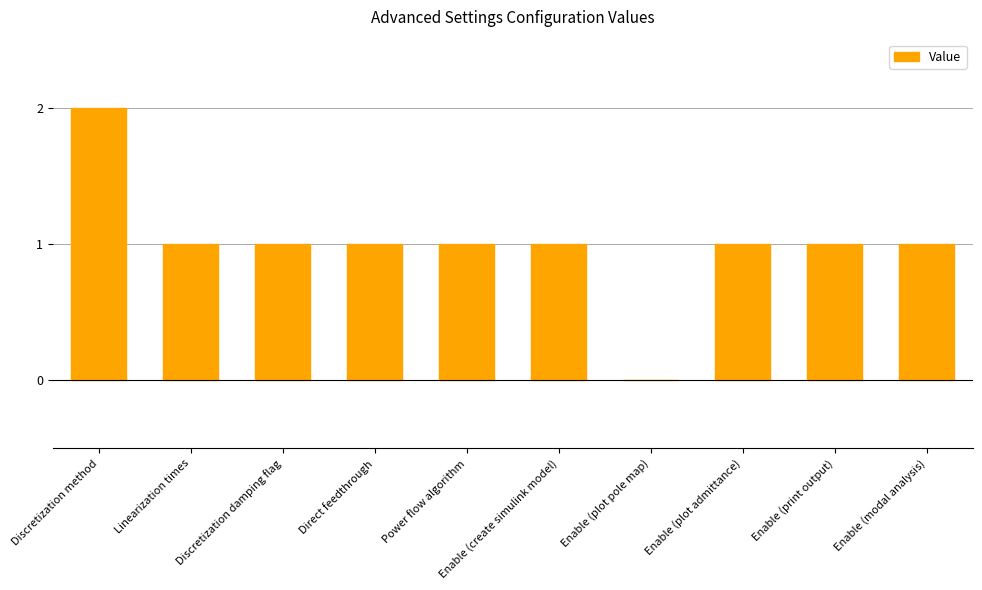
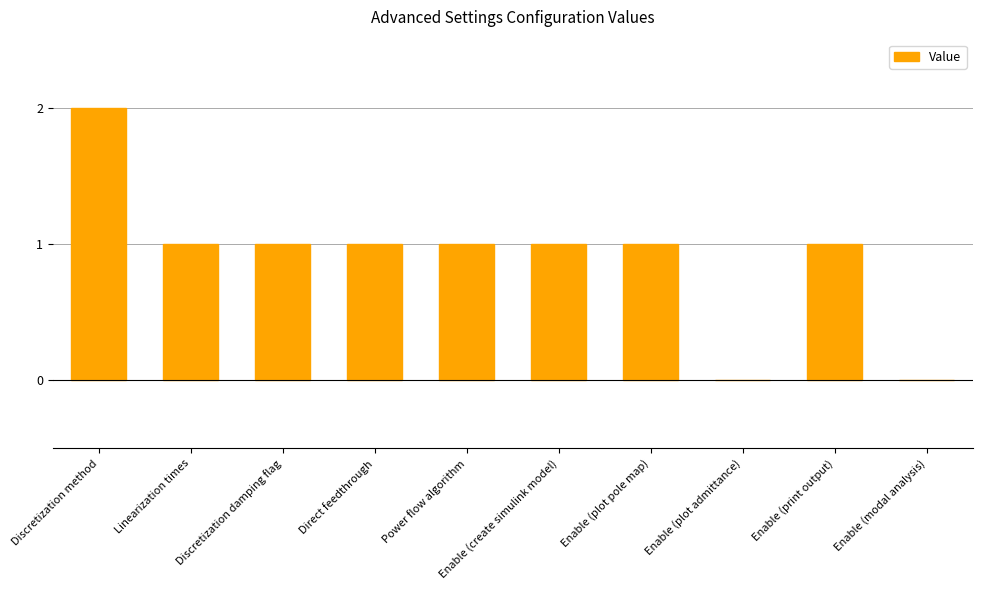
Enable (plot pole map): 0 -> 1
Enable (plot admittance): 1 -> 0
Enable (modal analysis): 1 -> 0
